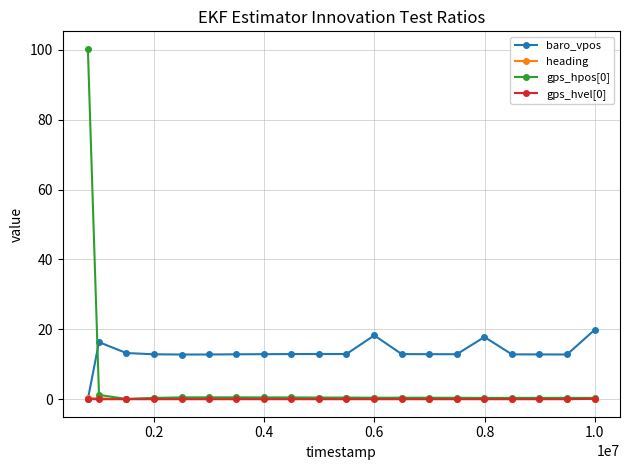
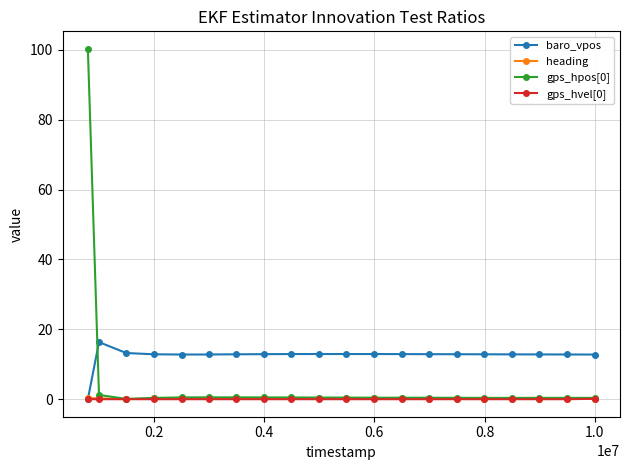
baro_vpos, 0.6: 18 -> 13
baro_vpos, 0.8: 18 -> 13
baro_vpos, 1.0: 20 -> 13
